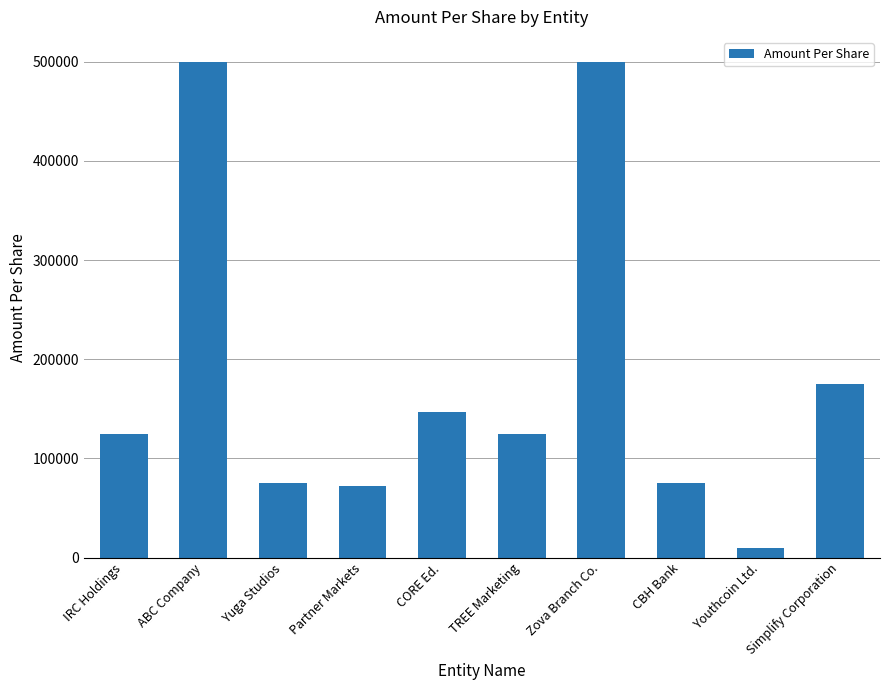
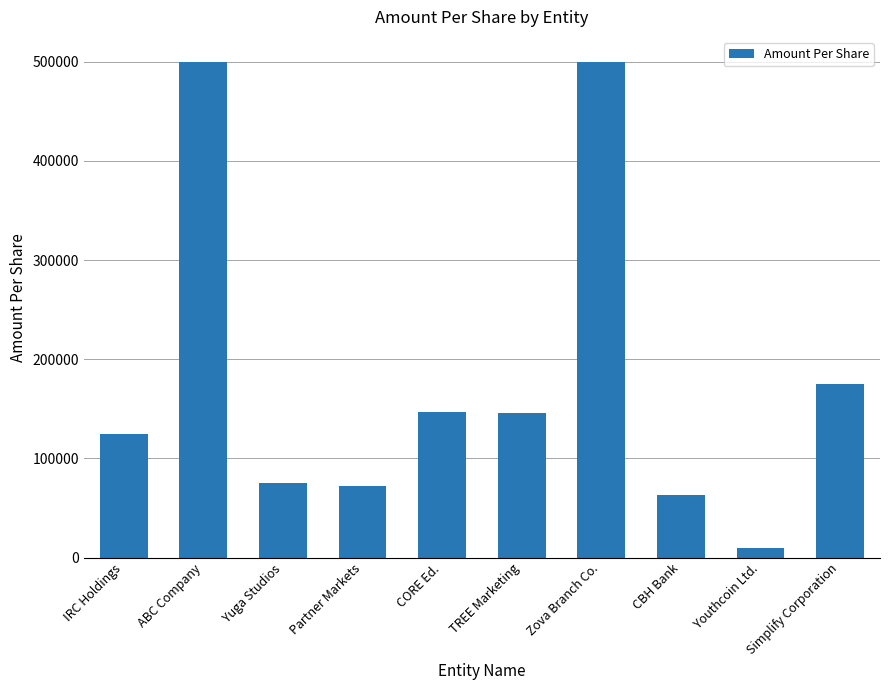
TREE Marketing: 130000 -> 150000
CBH Bank: 80000 -> 60000
